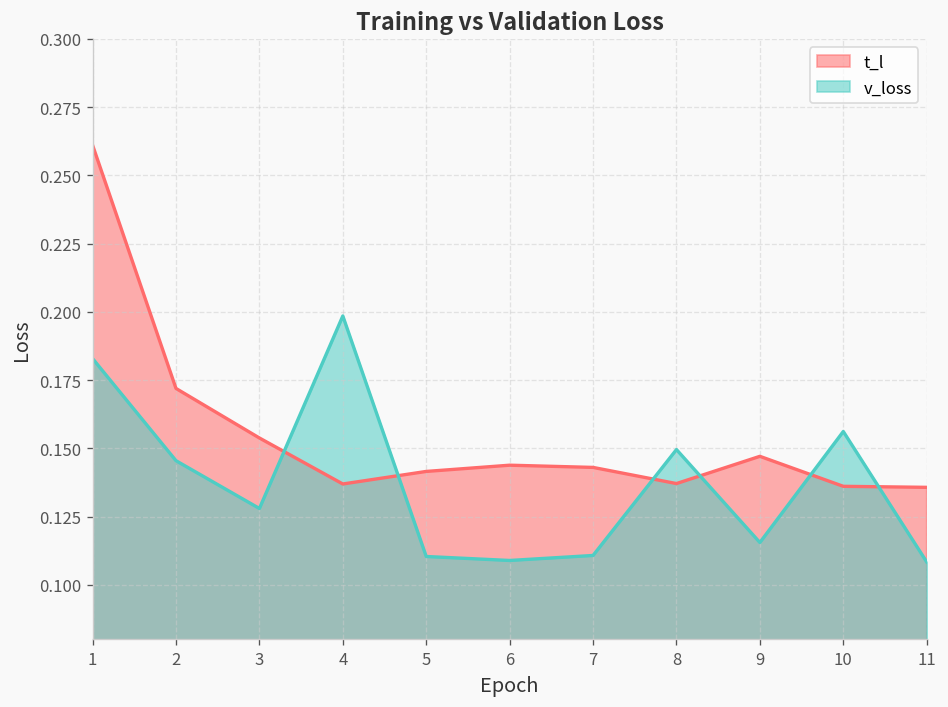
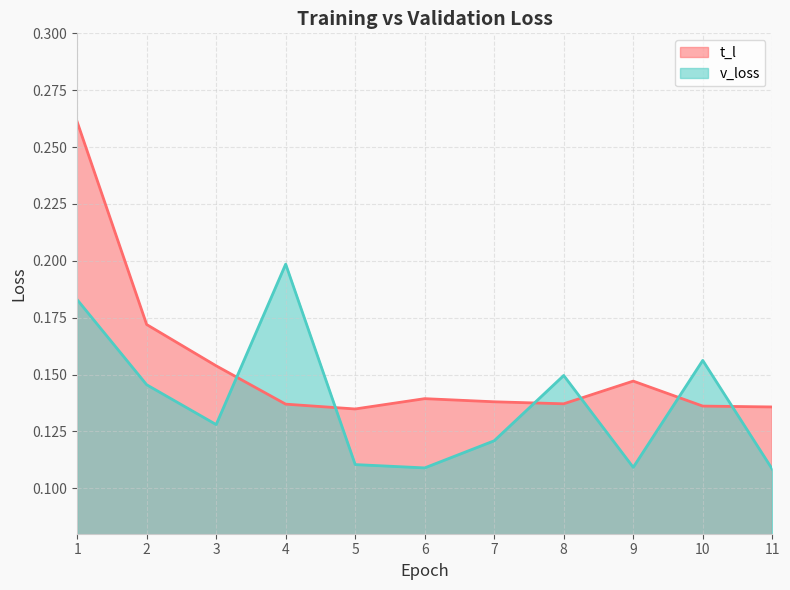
t_l, 5: 0.142 -> 0.135
t_l, 6: 0.144 -> 0.139
t_l, 7: 0.143 -> 0.138
v_loss, 7: 0.111 -> 0.121
v_loss, 9: 0.116 -> 0.109
